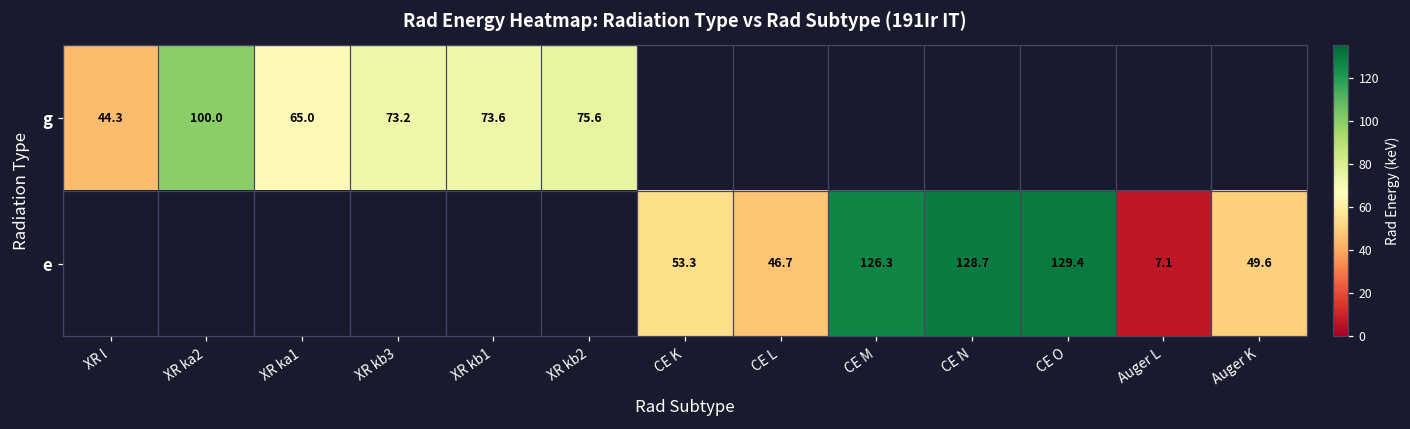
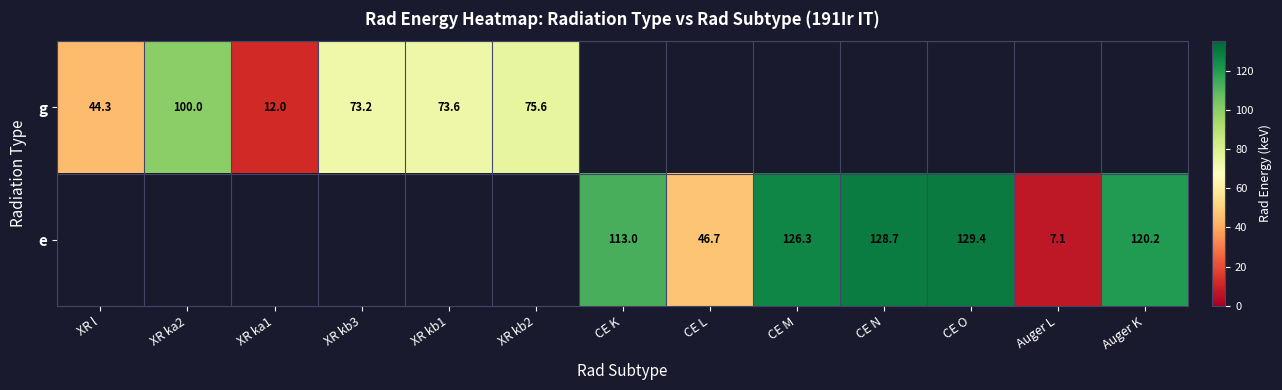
g, XR ka1: 65.0 -> 12.0
e, CE K: 53.3 -> 113.0
e, Auger K: 49.6 -> 120.2
